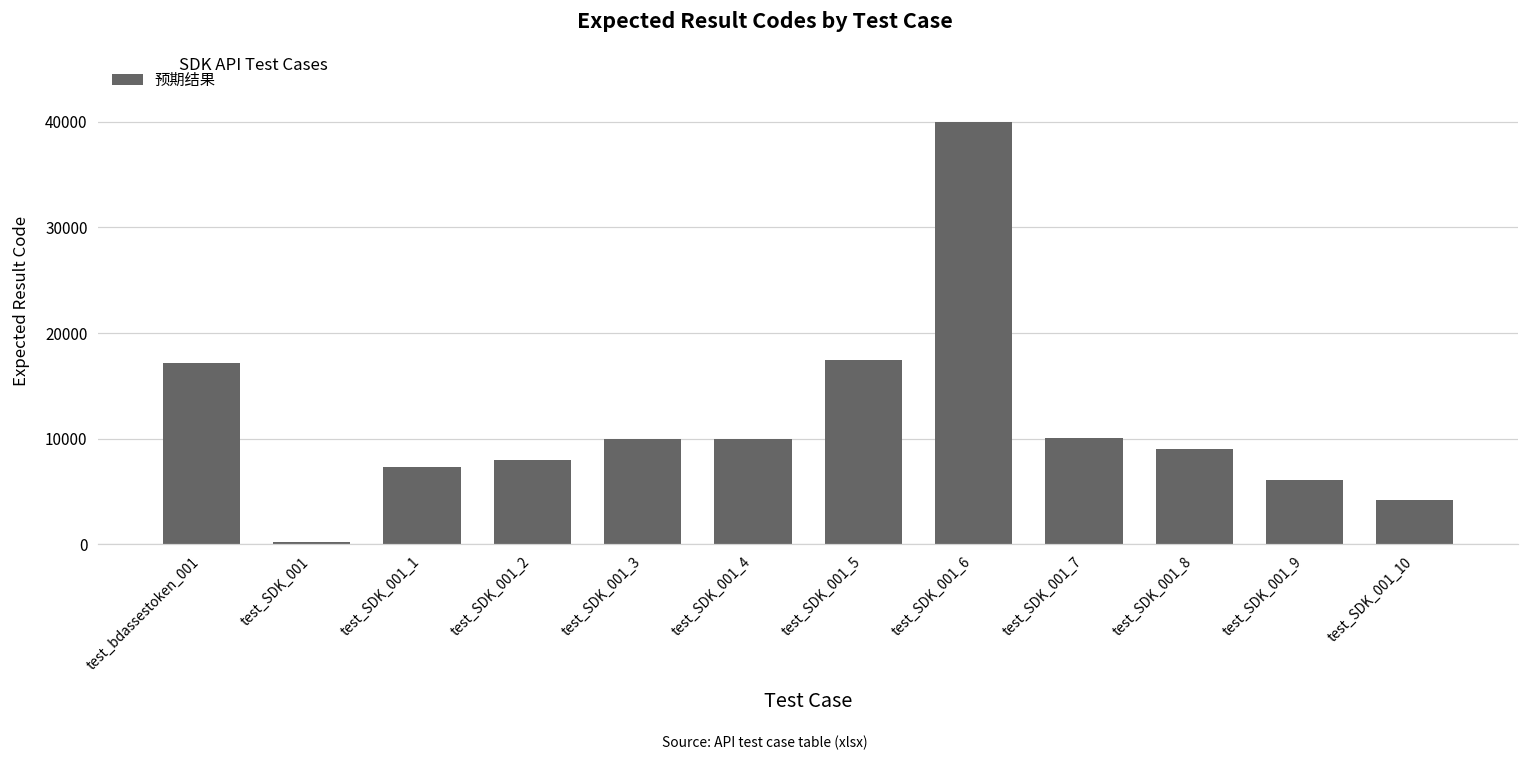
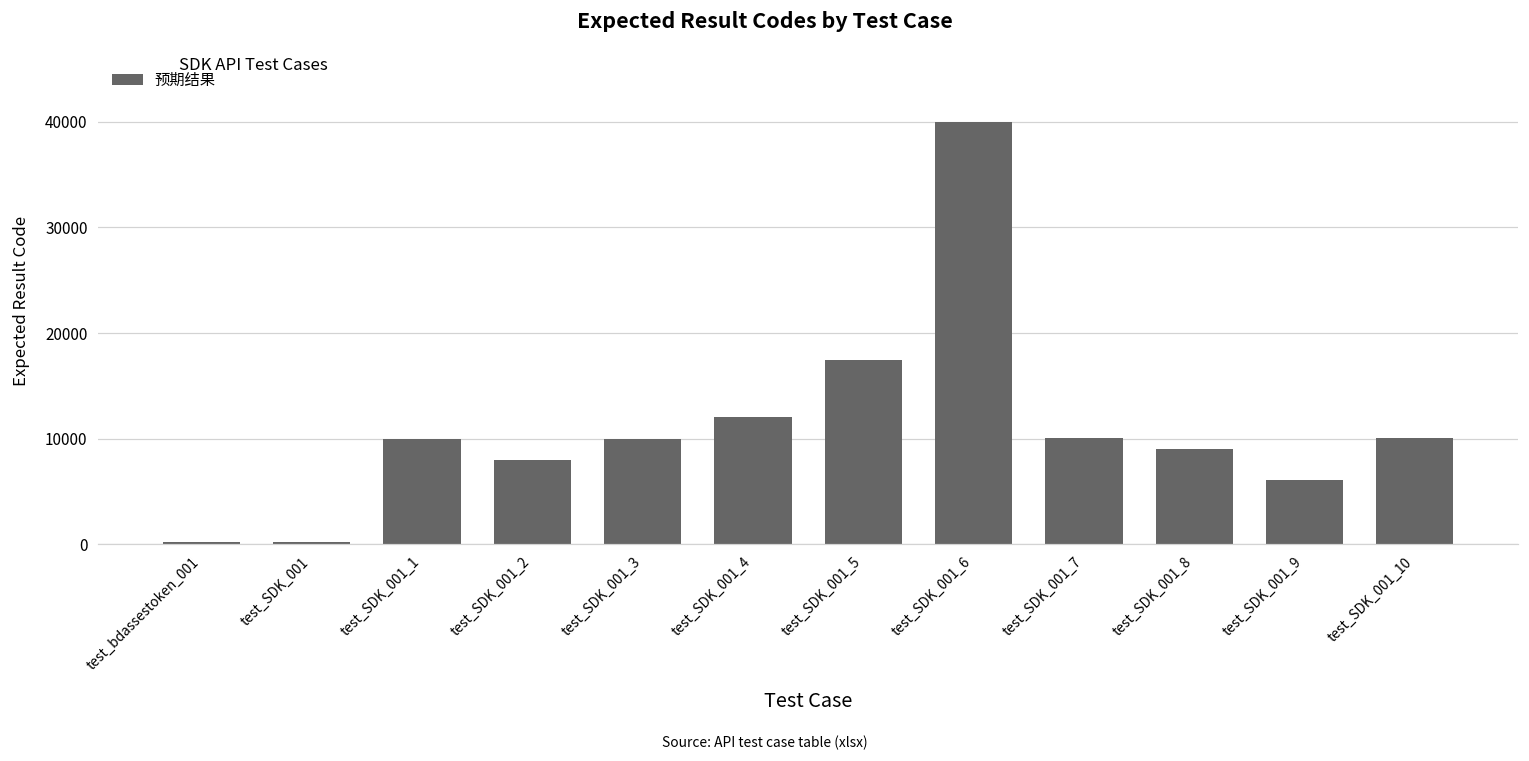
test_bdassestoken_001: 17000 -> 0
test_SDK_001_1: 7000 -> 10000
test_SDK_001_4: 10000 -> 12000
test_SDK_001_10: 4000 -> 10000
